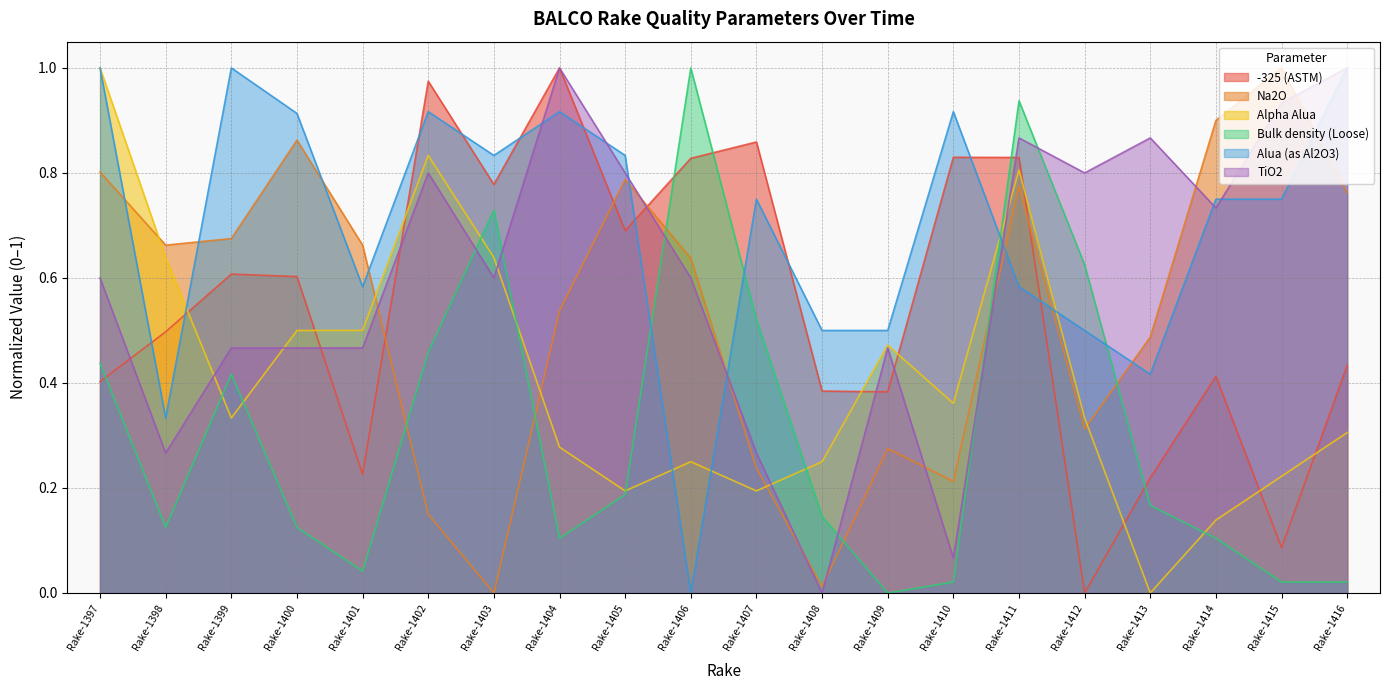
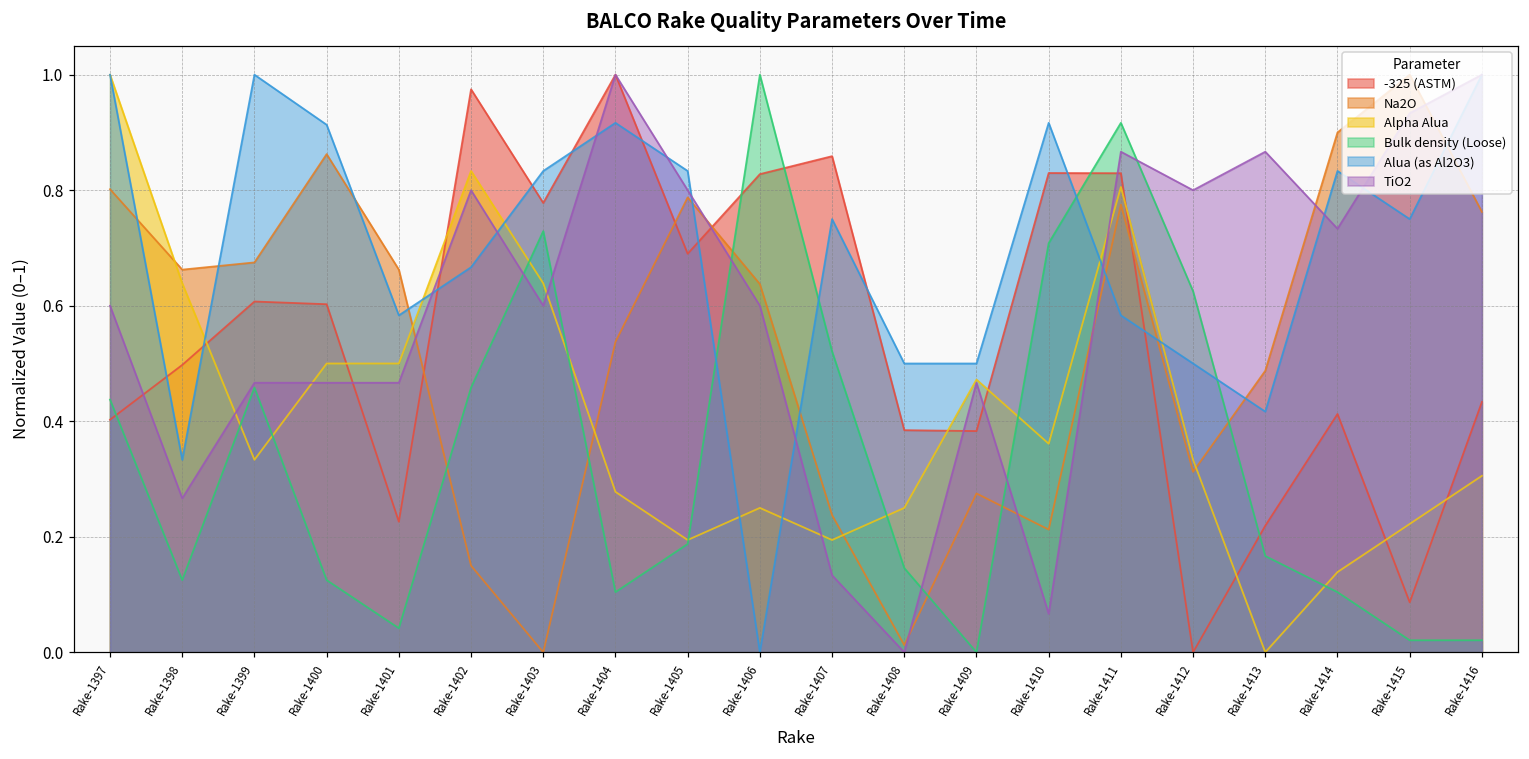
Bulk density (Loose), Rake-1399: 0.42 -> 0.46
Alua (as Al2O3), Rake-1402: 0.92 -> 0.67
TiO2, Rake-1407: 0.27 -> 0.13
Bulk density (Loose), Rake-1410: 0.02 -> 0.71
Bulk density (Loose), Rake-1411: 0.94 -> 0.92
Alua (as Al2O3), Rake-1414: 0.75 -> 0.83
